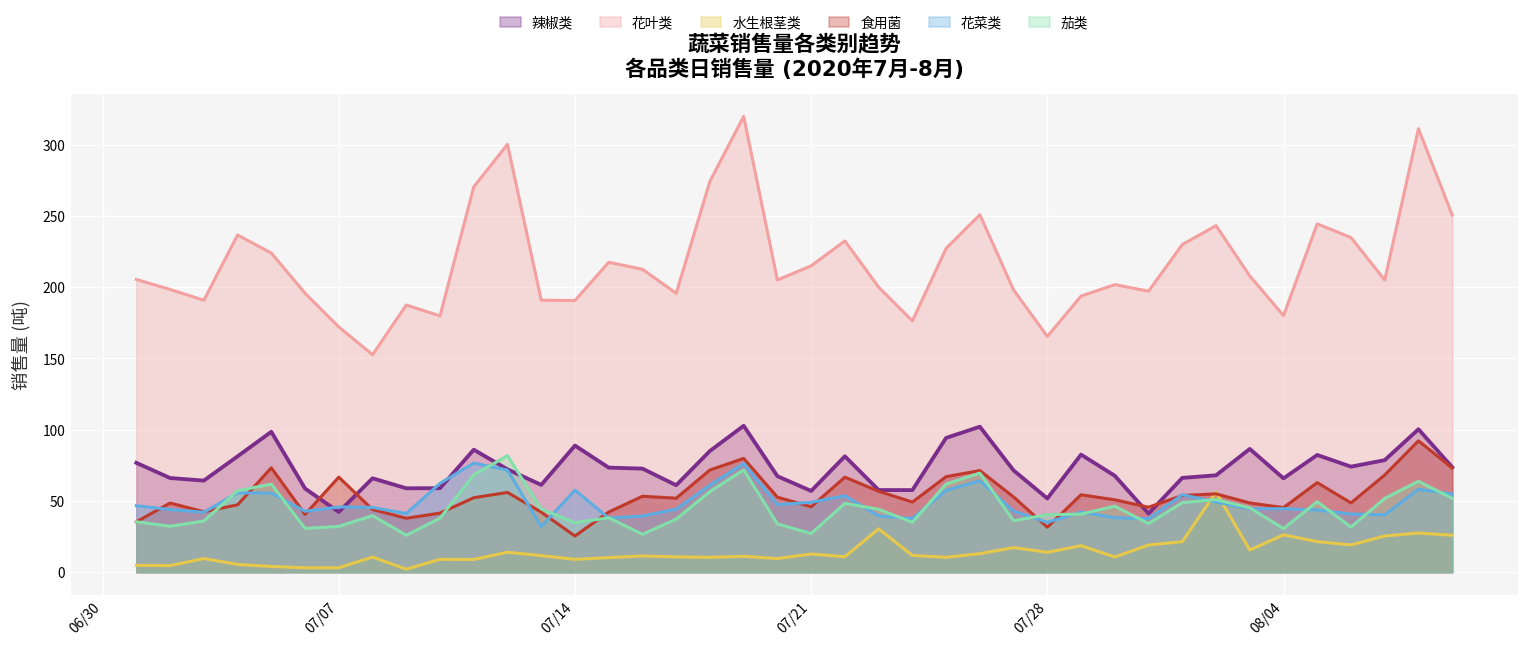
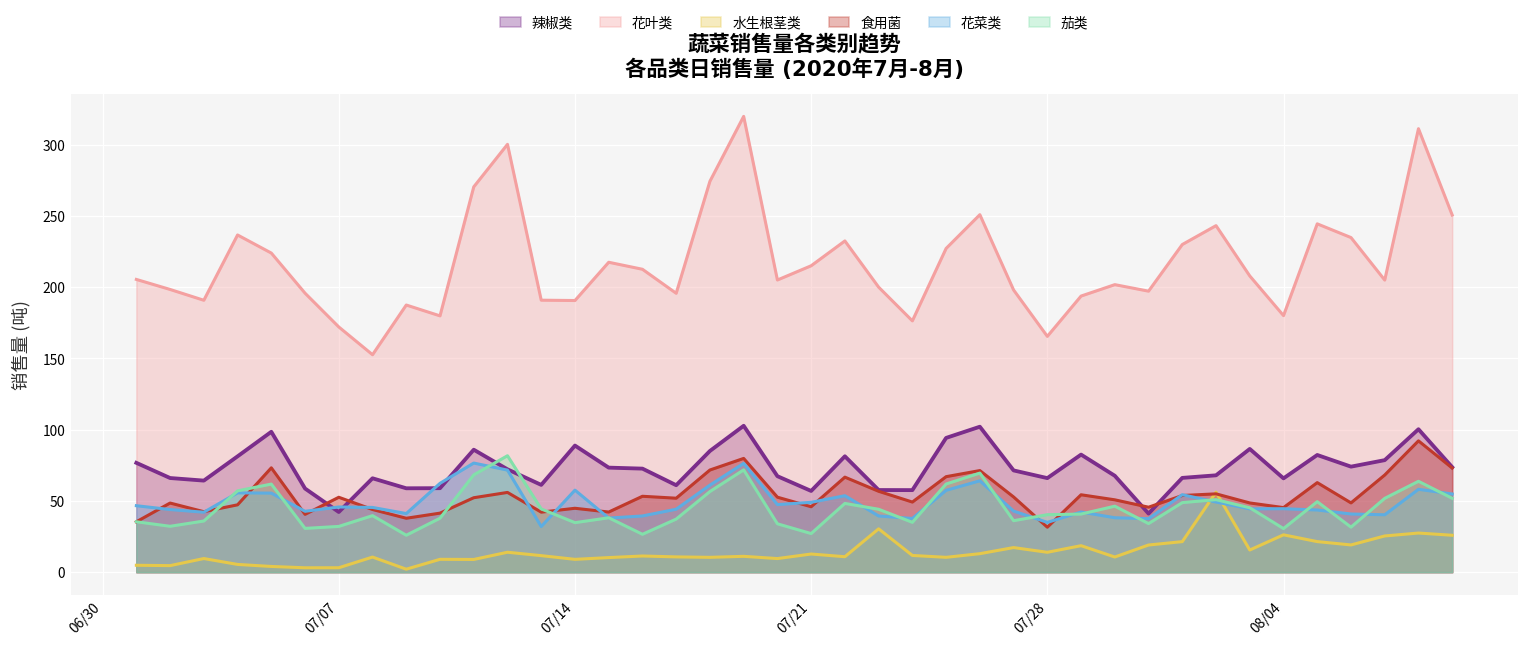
食用菌, 07/07: 67 -> 53
食用菌, 07/14: 25 -> 45
辣椒类, 07/28: 52 -> 66
